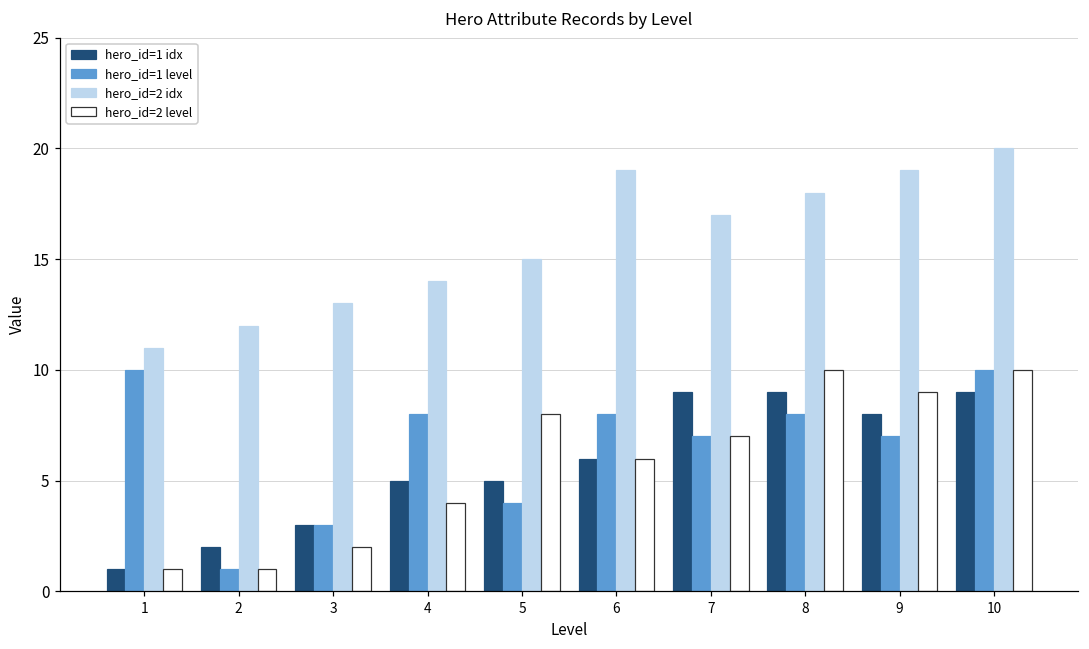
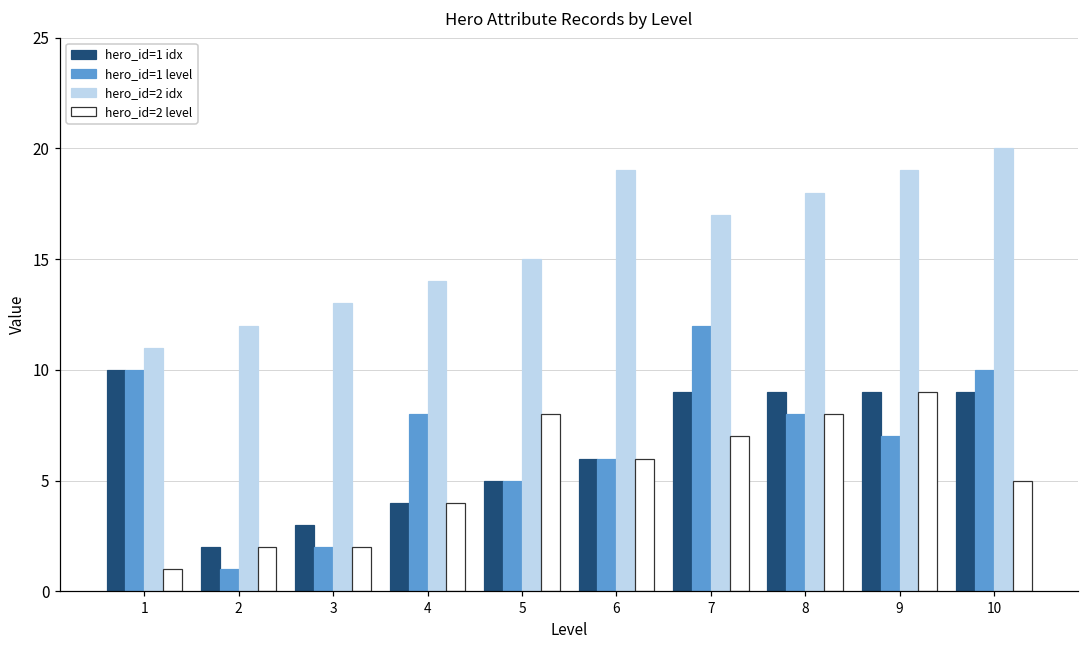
hero_id=1 idx, 1: 1 -> 10
hero_id=2 level, 2: 1 -> 2
hero_id=1 level, 3: 3 -> 2
hero_id=1 idx, 4: 5 -> 4
hero_id=1 level, 5: 4 -> 5
hero_id=1 level, 6: 8 -> 6
hero_id=1 level, 7: 7 -> 12
hero_id=2 level, 8: 10 -> 8
hero_id=1 idx, 9: 8 -> 9
hero_id=2 level, 10: 10 -> 5
